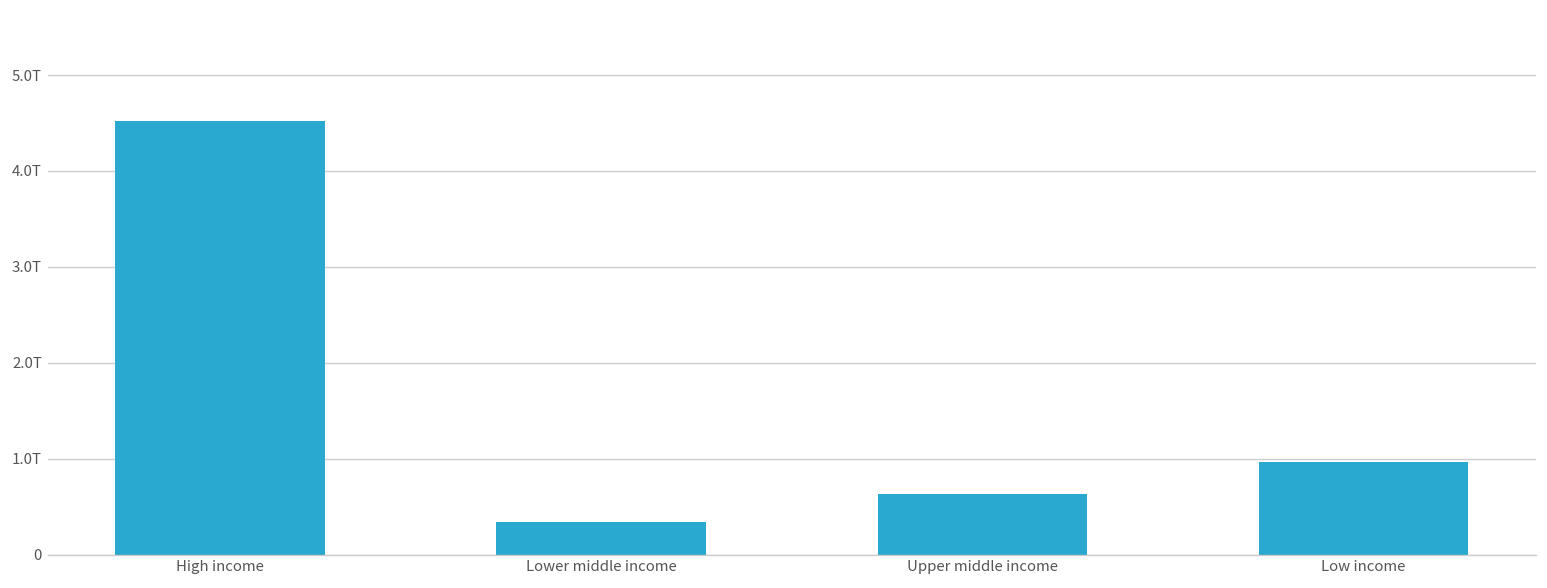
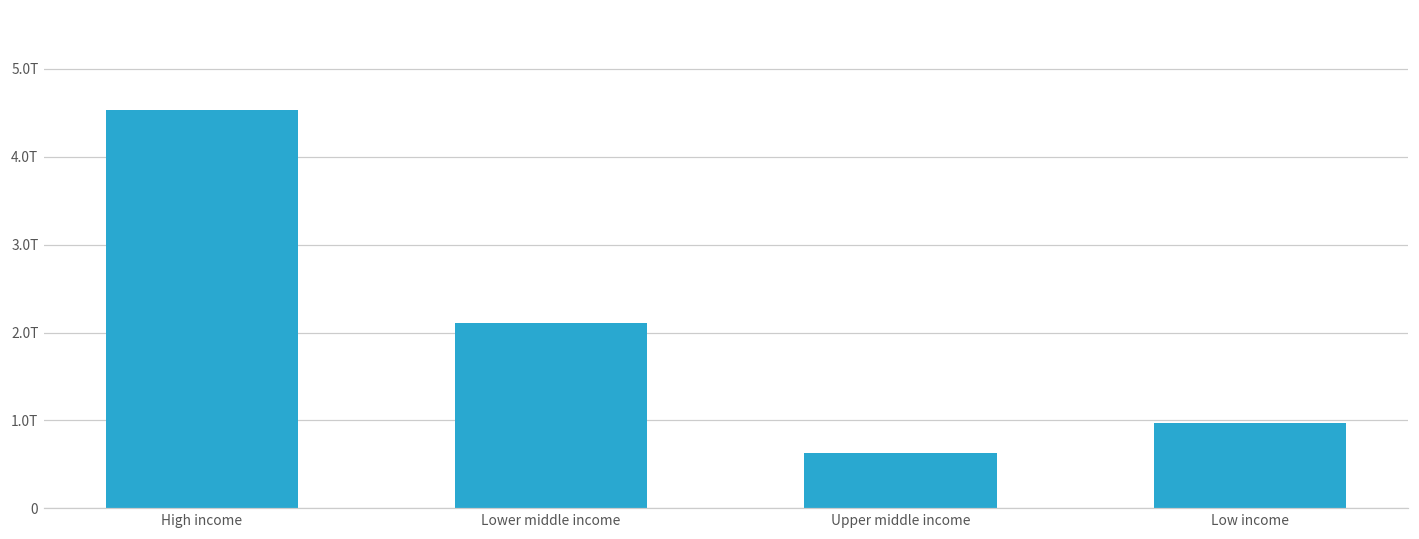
Lower middle income: 0.3T -> 2.1T
